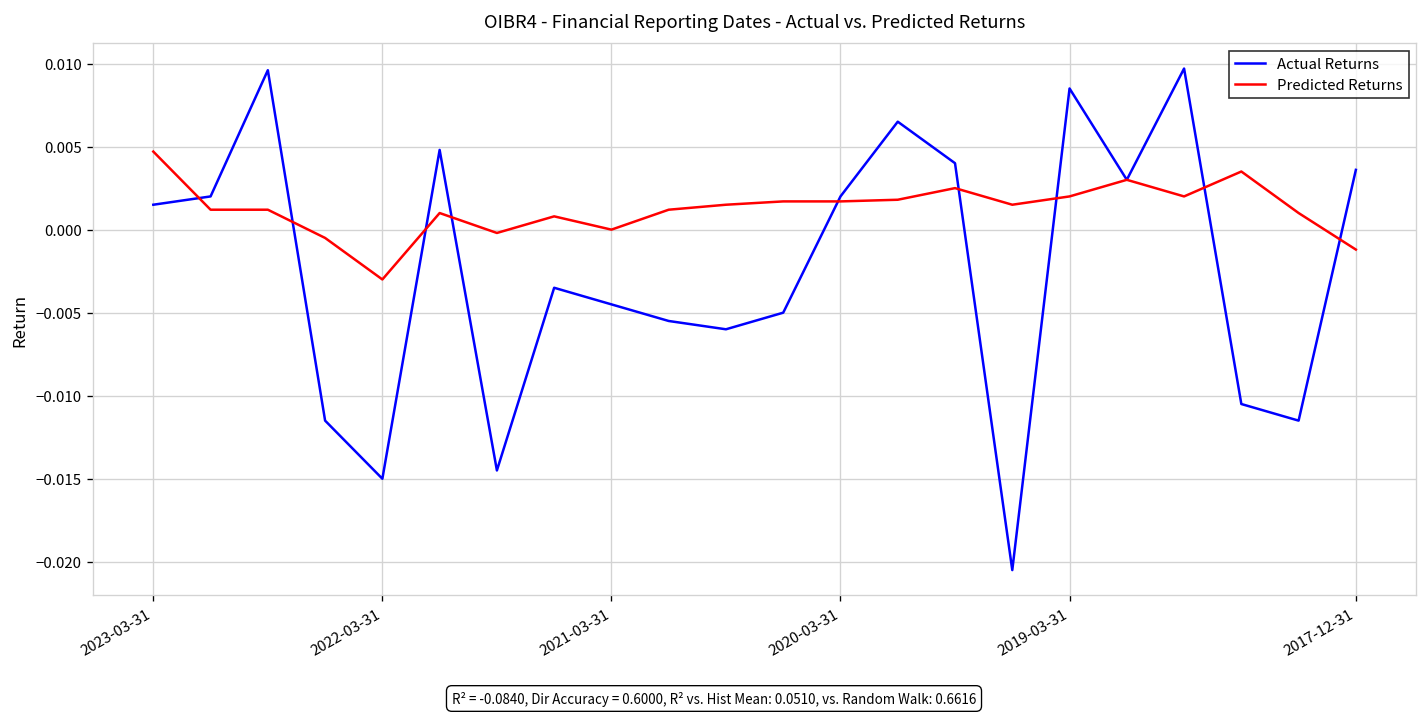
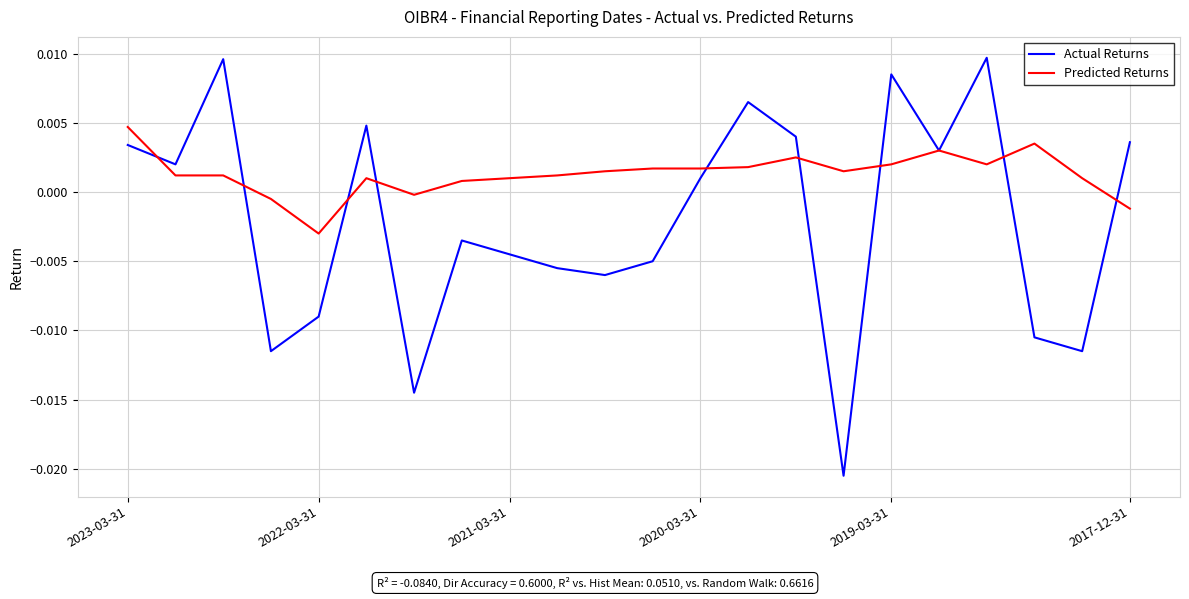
Actual Returns, 2023-03-31: 0.0015 -> 0.0034
Actual Returns, 2022-03-31: -0.015 -> -0.009
Predicted Returns, 2021-03-31: 0.000 -> 0.001
Actual Returns, 2020-03-31: 0.002 -> 0.001
